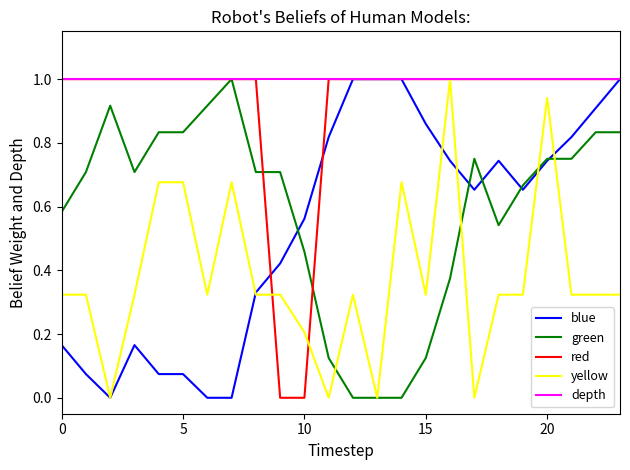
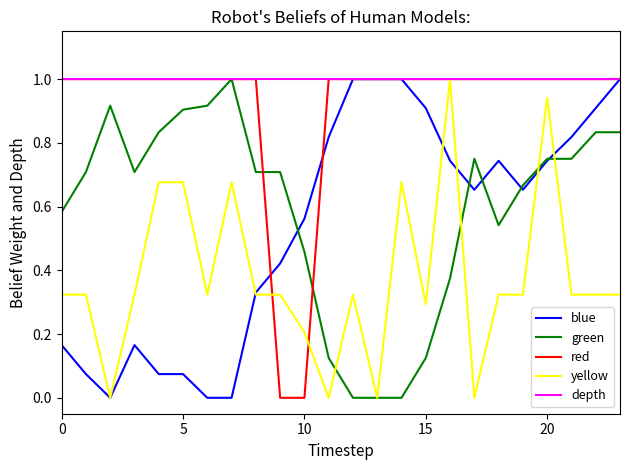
green, 5: 0.83 -> 0.90
blue, 15: 0.86 -> 0.91
yellow, 15: 0.32 -> 0.29
